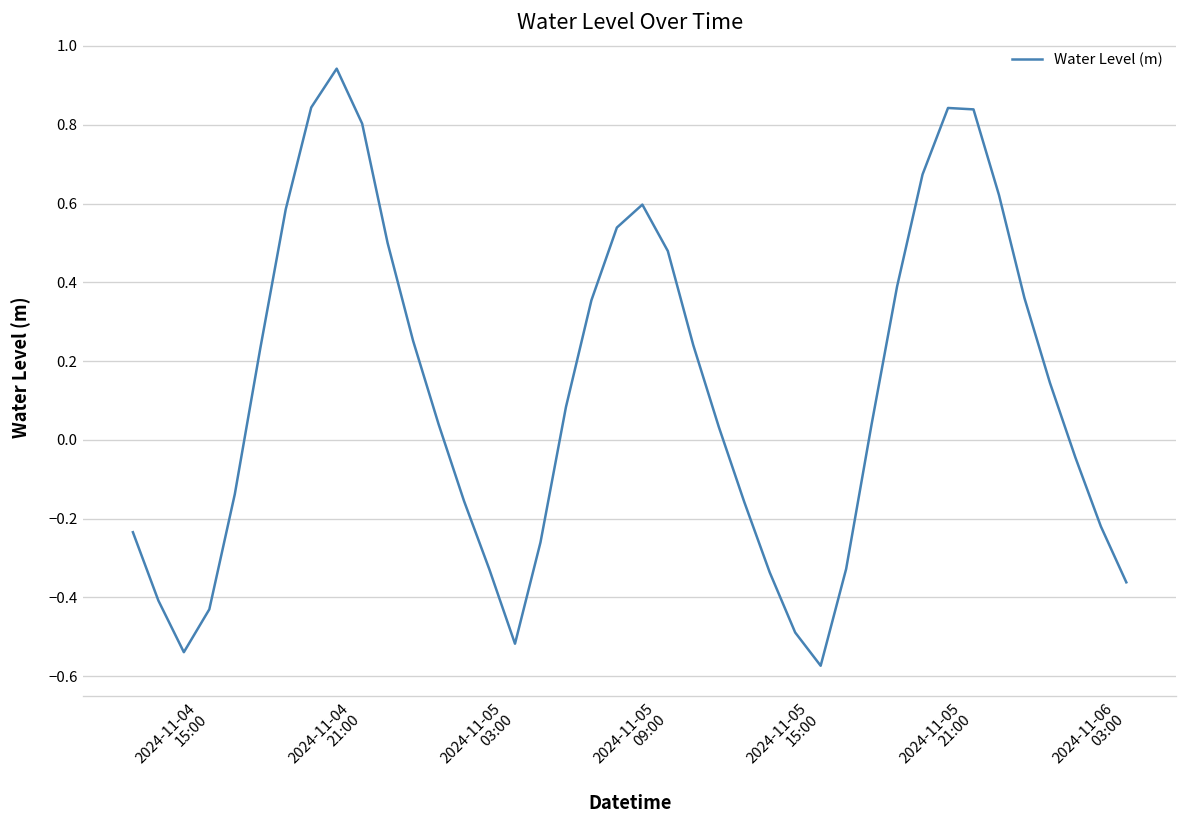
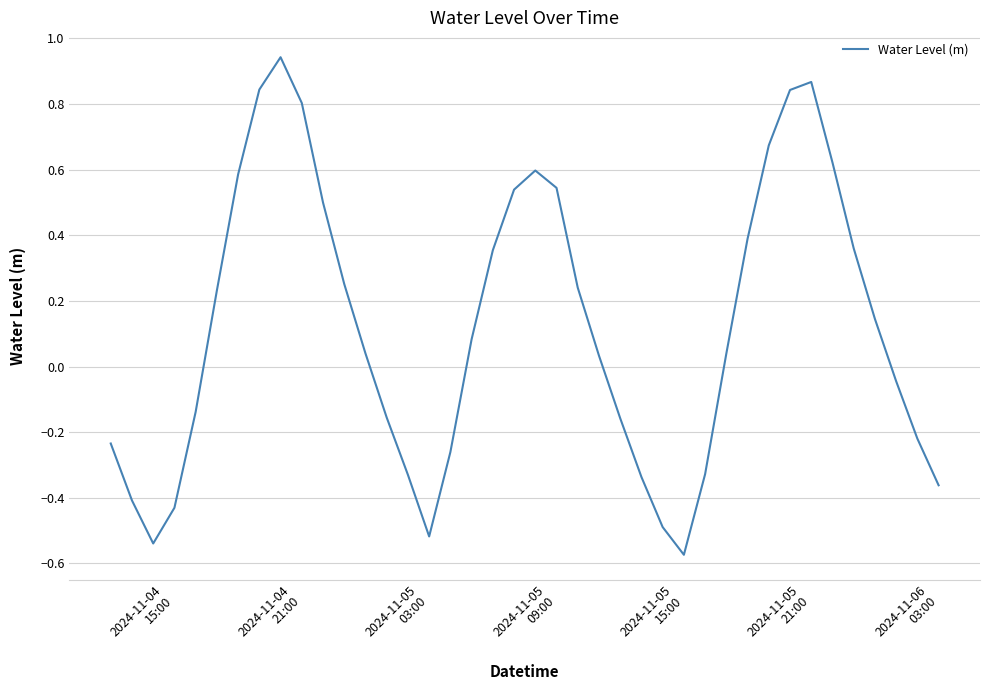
2024-11-05 09:00: 0.48 -> 0.54
2024-11-05 21:00: 0.84 -> 0.87
